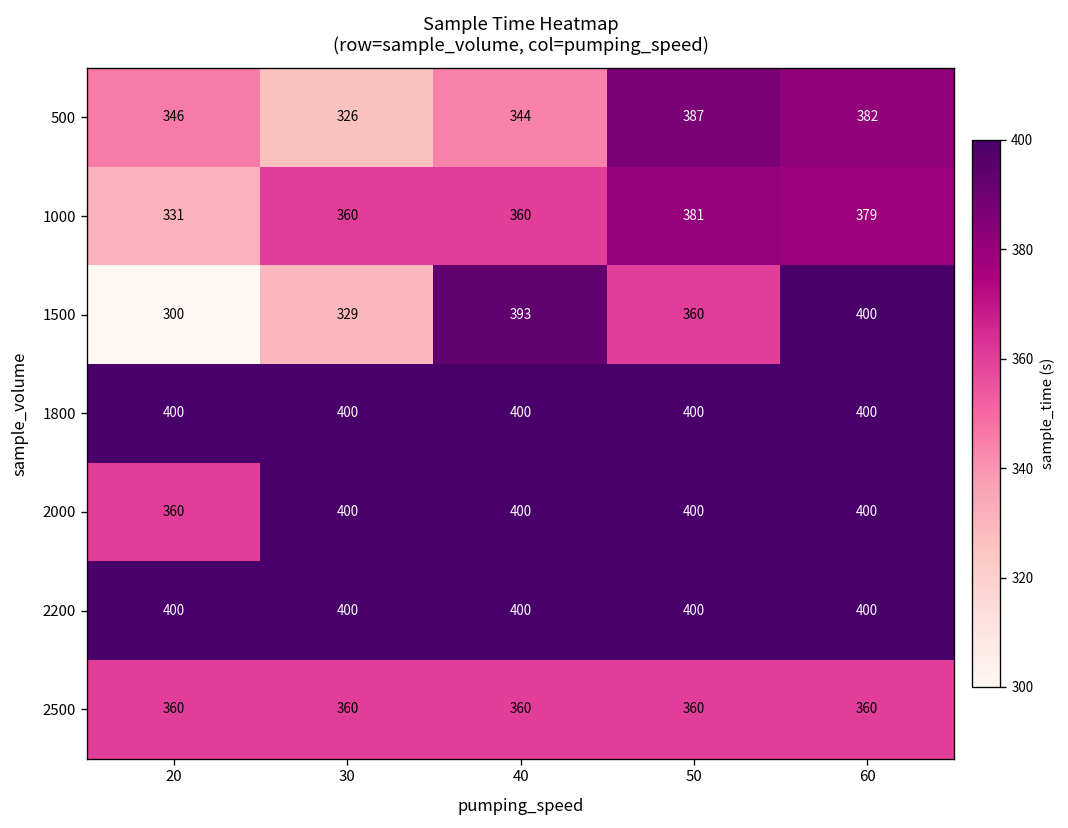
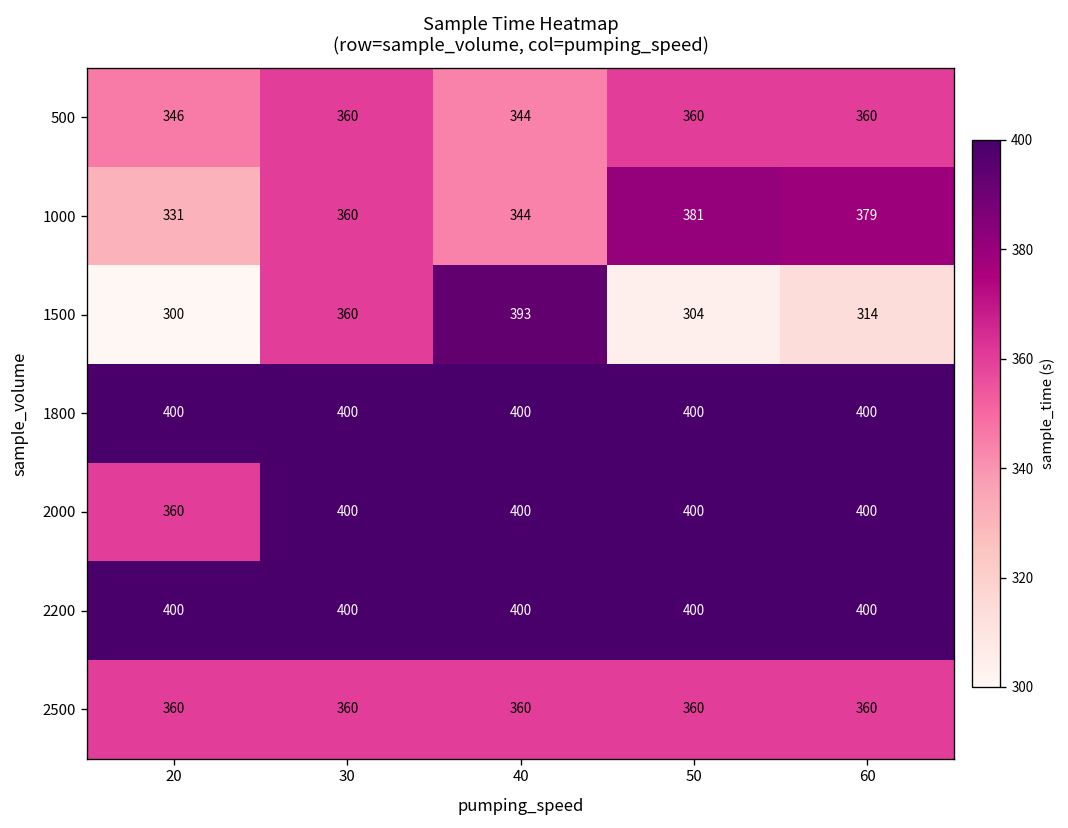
500, 30: 326 -> 360
500, 50: 387 -> 360
500, 60: 382 -> 360
1000, 40: 360 -> 344
1500, 30: 329 -> 360
1500, 50: 360 -> 304
1500, 60: 400 -> 314
